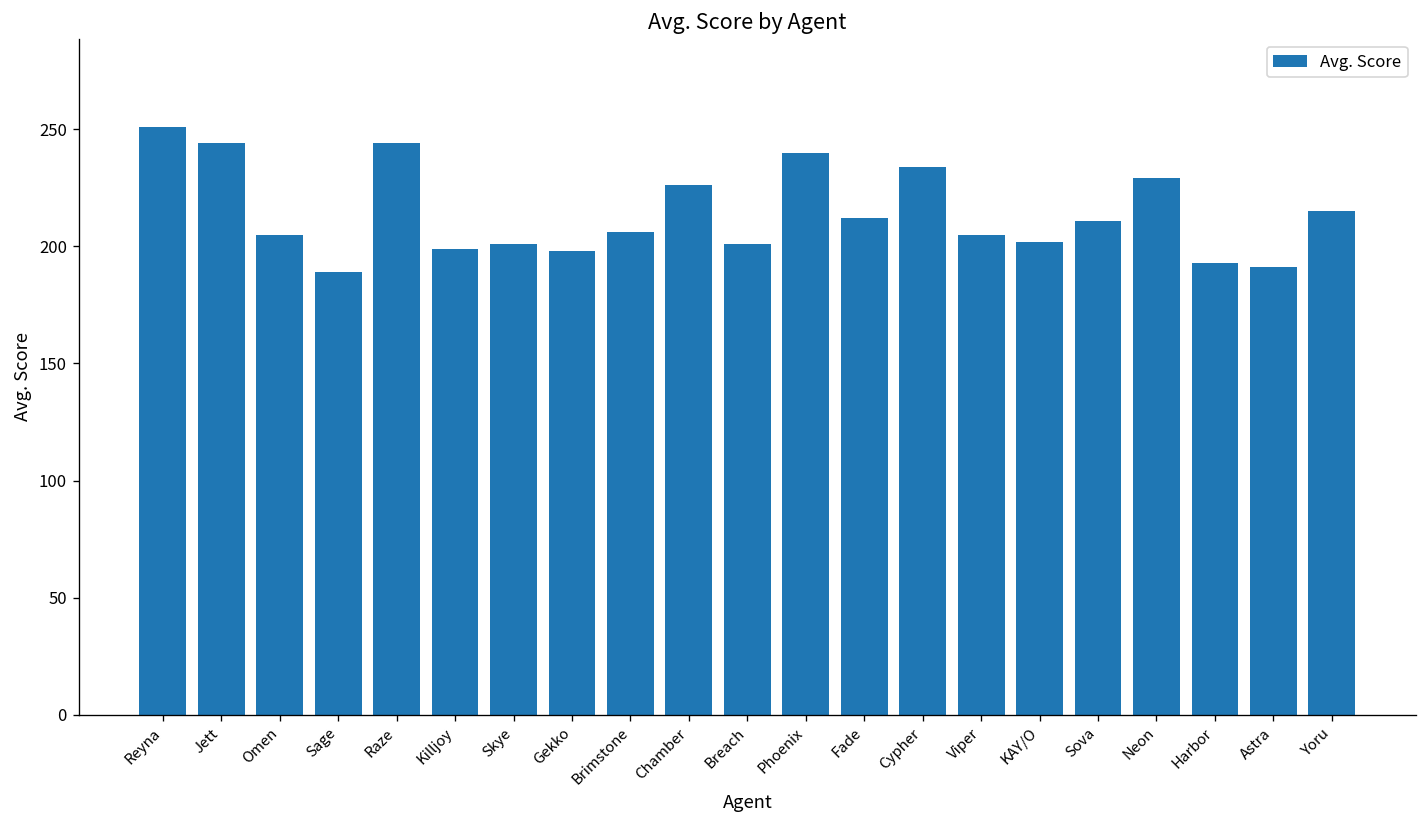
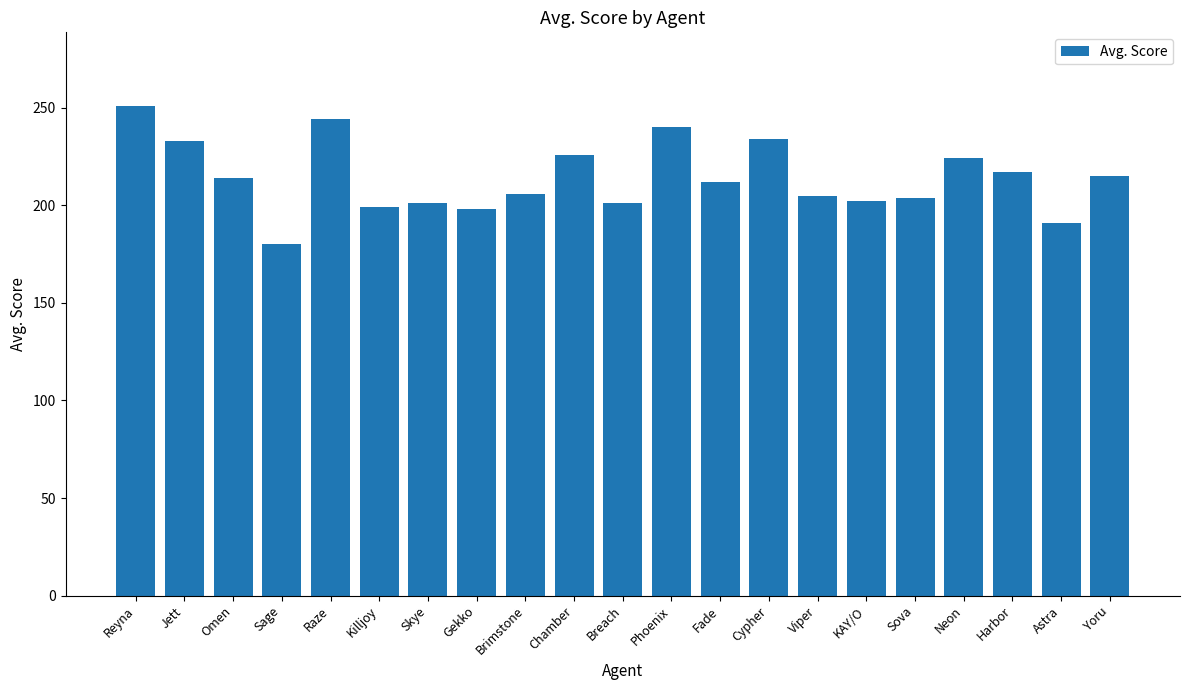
Jett: 244 -> 233
Omen: 205 -> 214
Sage: 189 -> 180
Sova: 211 -> 204
Neon: 229 -> 224
Harbor: 193 -> 217
